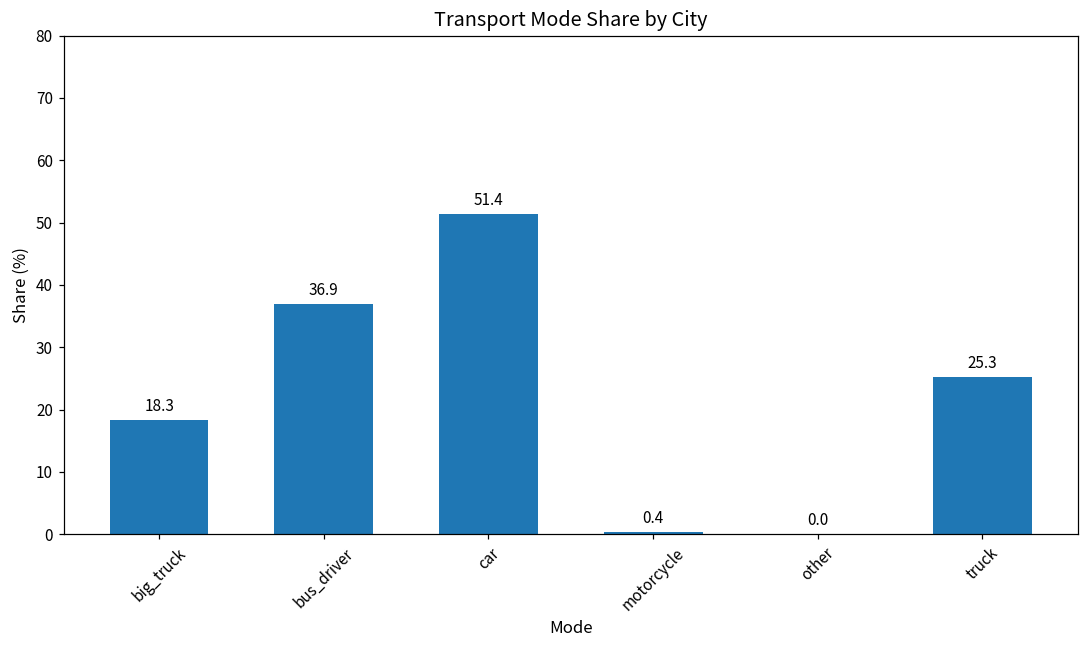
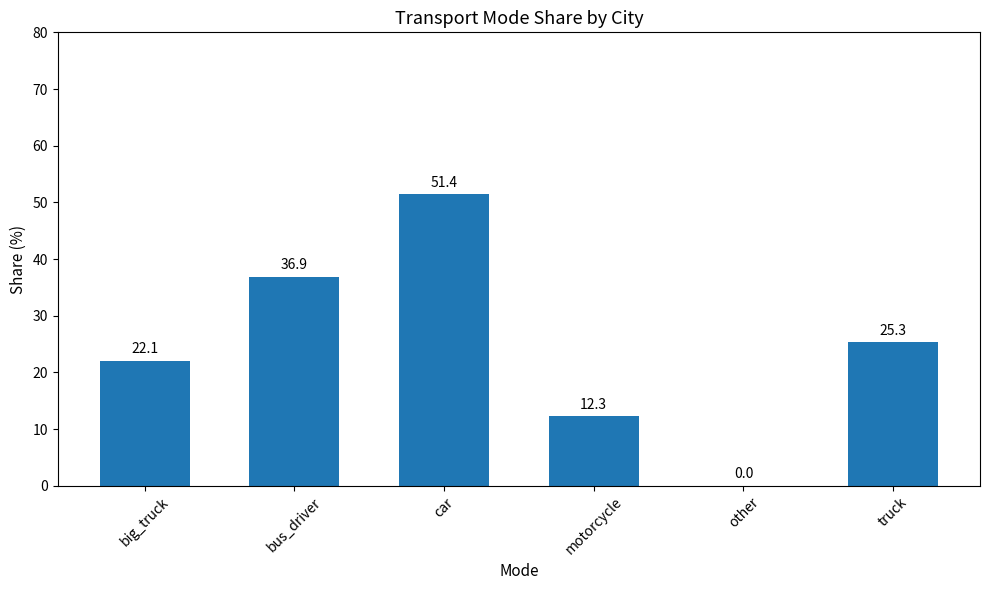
big_truck: 18.3 -> 22.1
motorcycle: 0.4 -> 12.3
